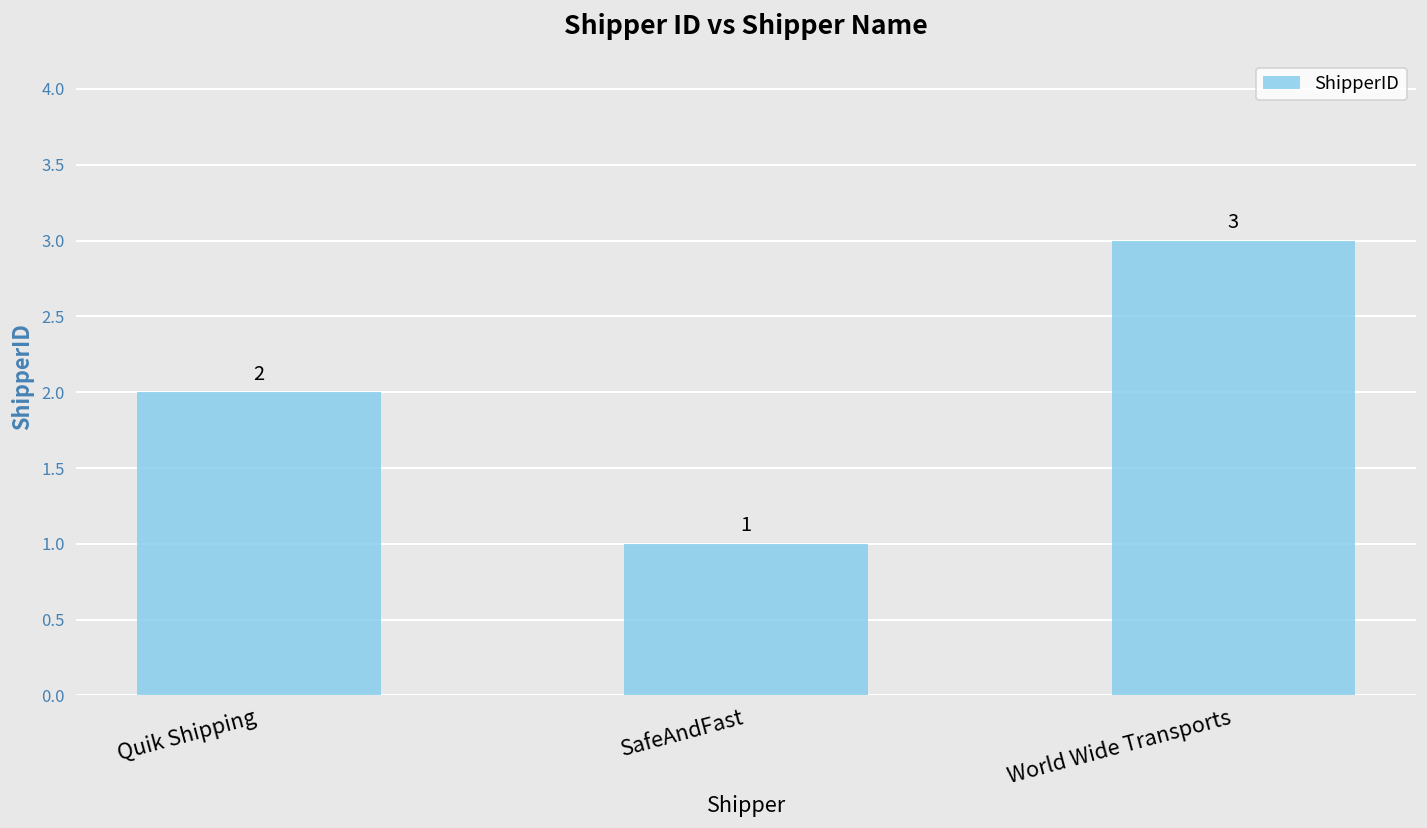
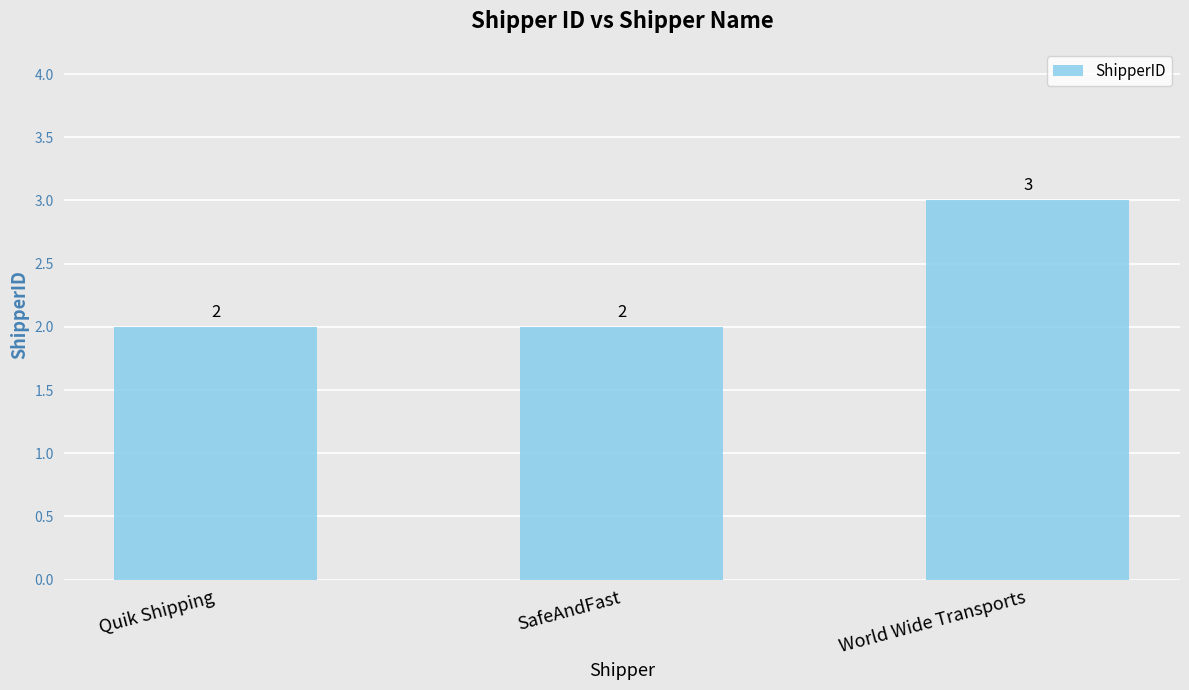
SafeAndFast: 1 -> 2
